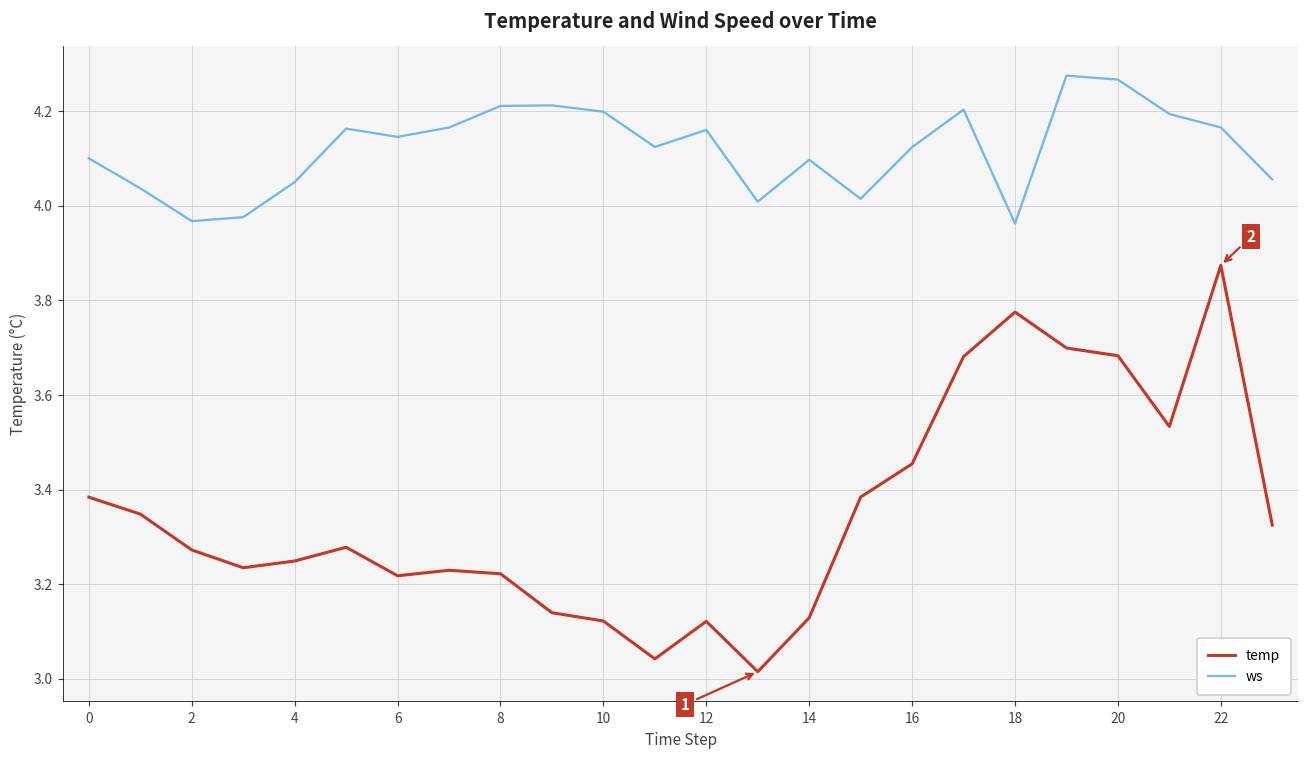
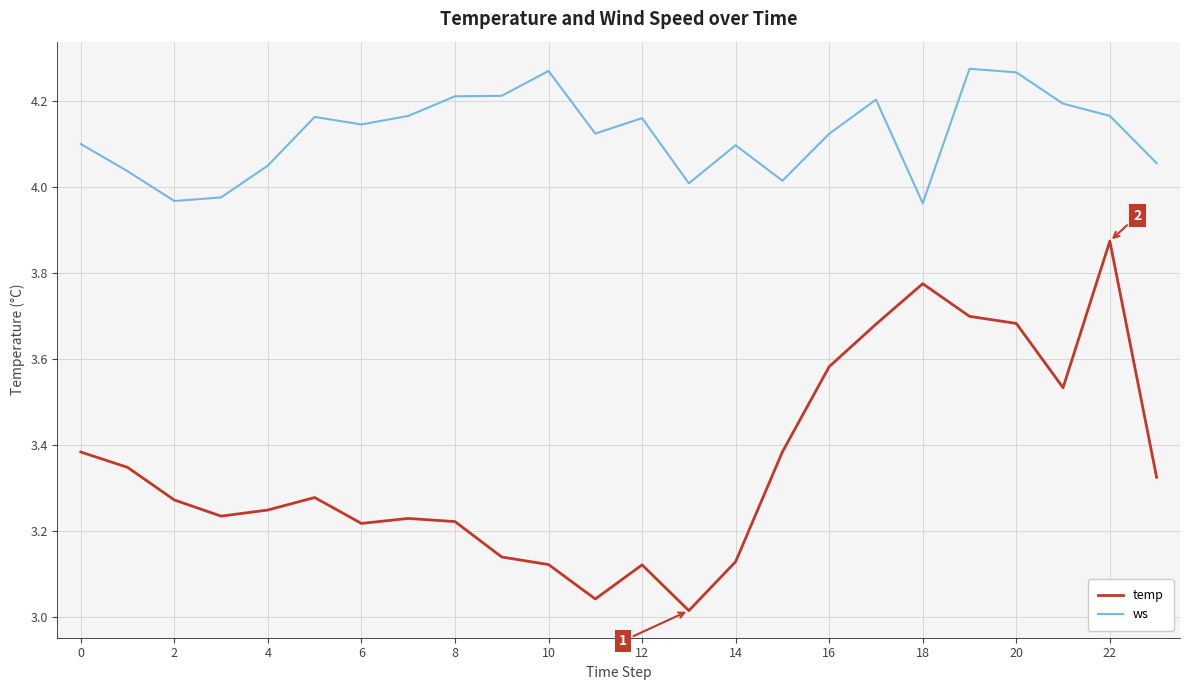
ws, 10: 4.20 -> 4.27
temp, 16: 3.45 -> 3.58
